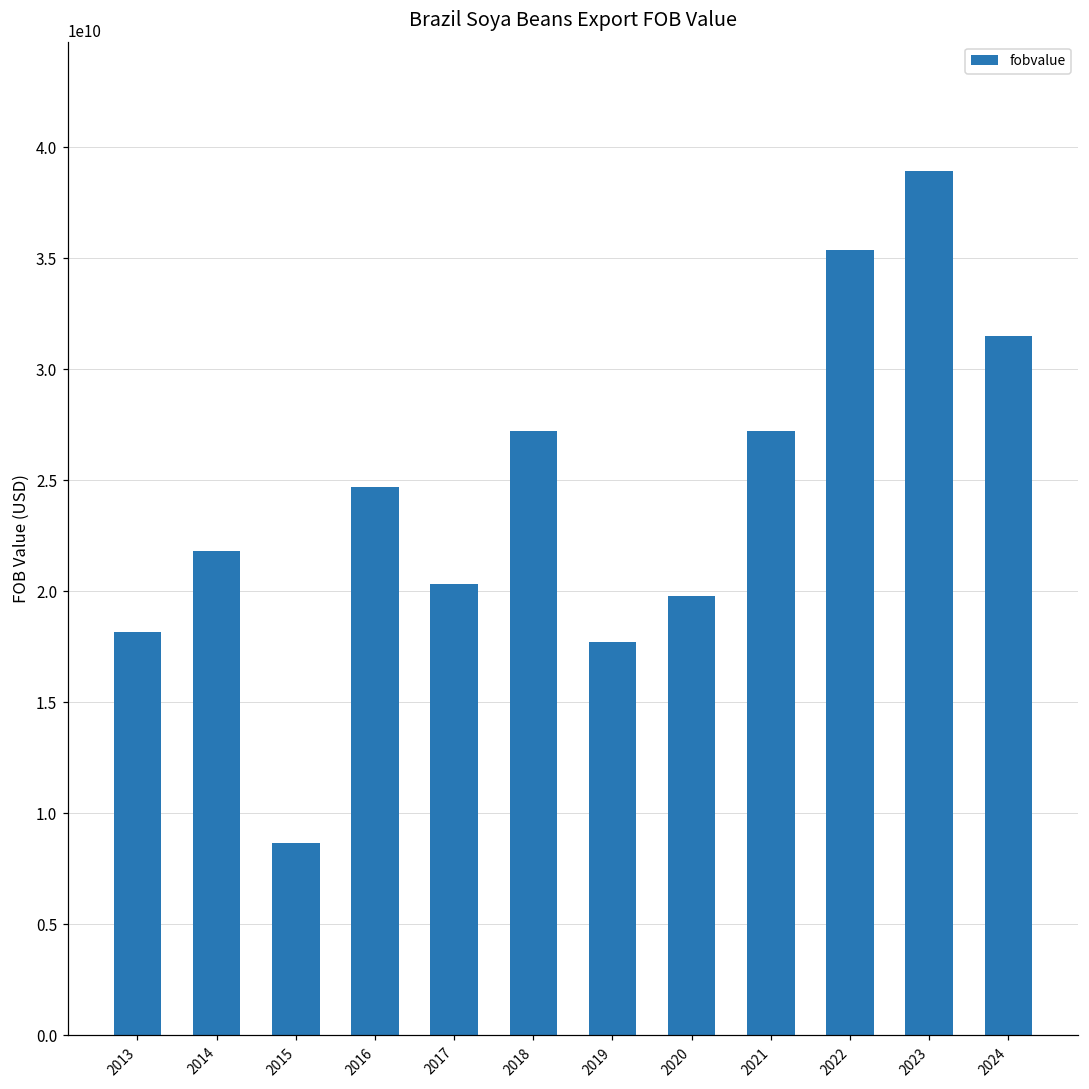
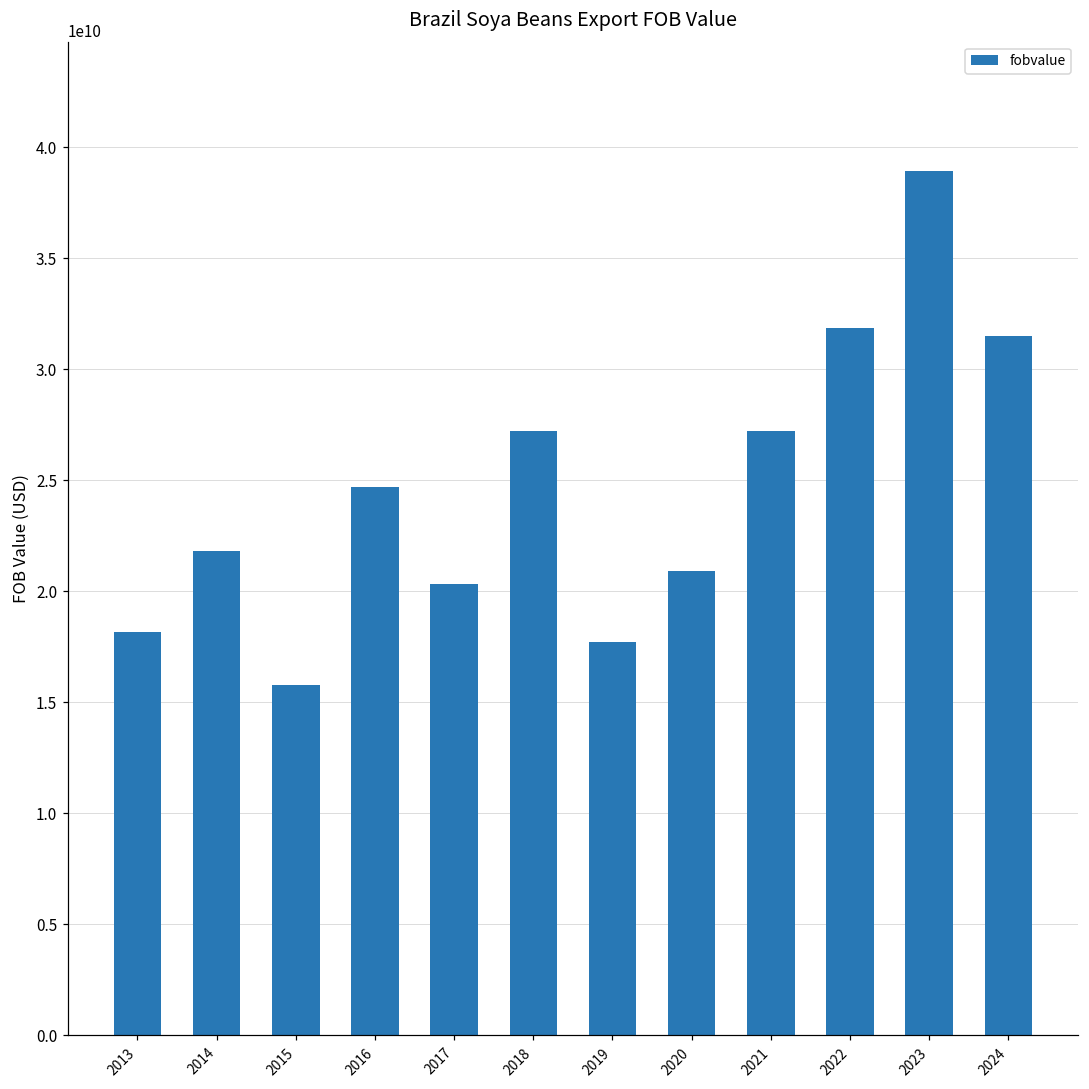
2015: 8600000000 -> 15800000000
2020: 19800000000 -> 20900000000
2022: 35400000000 -> 31800000000
